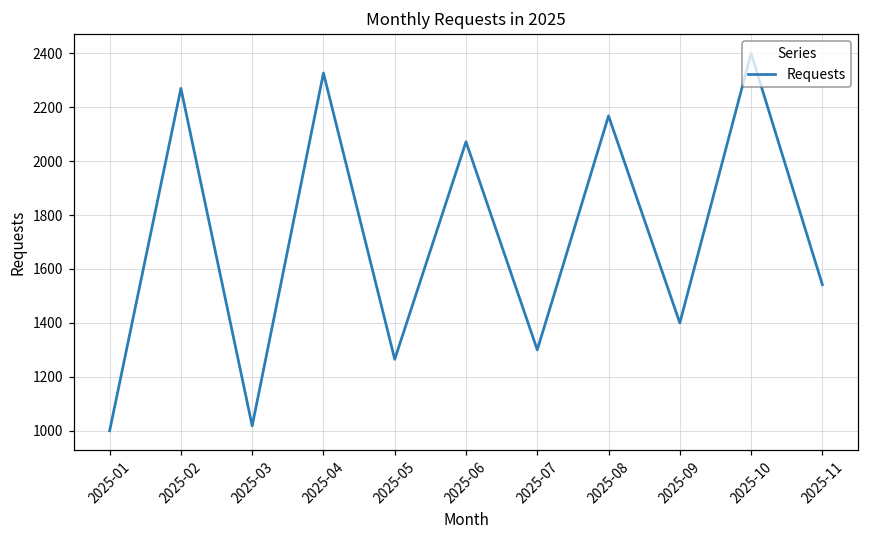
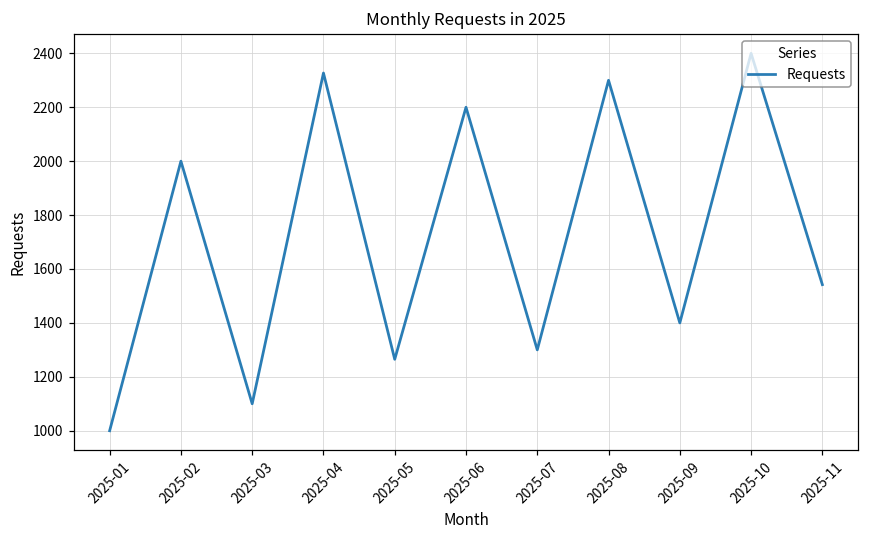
2025-02: 2270 -> 2000
2025-03: 1020 -> 1100
2025-06: 2070 -> 2200
2025-08: 2170 -> 2300
